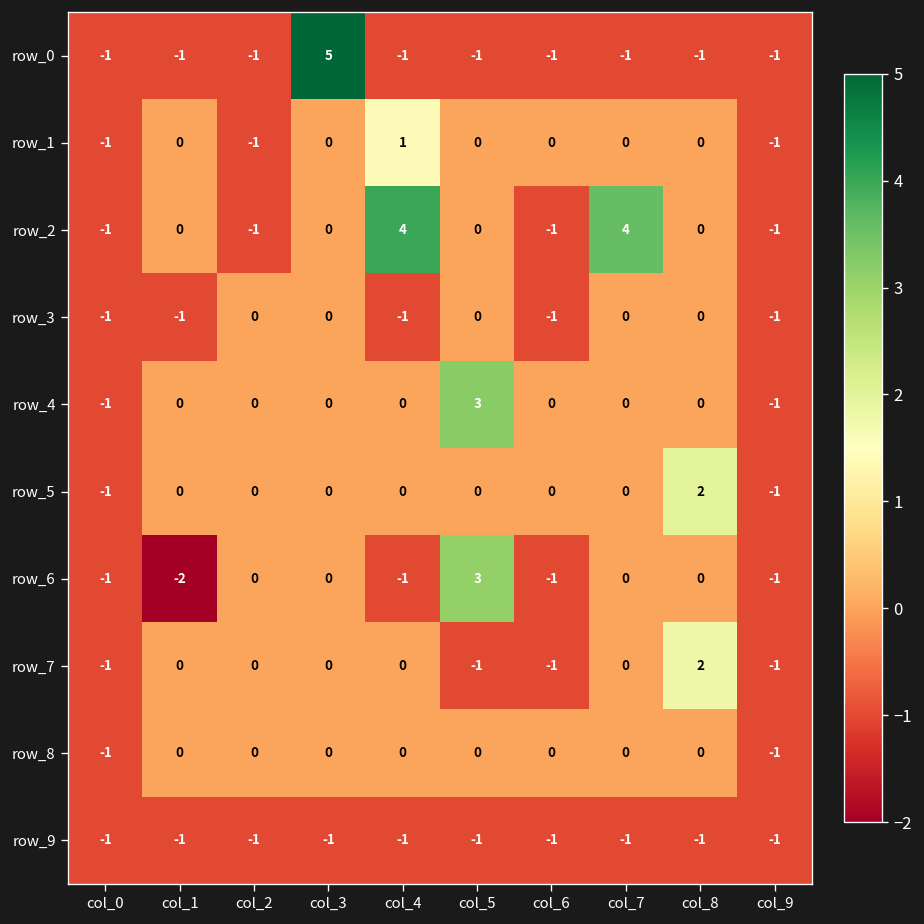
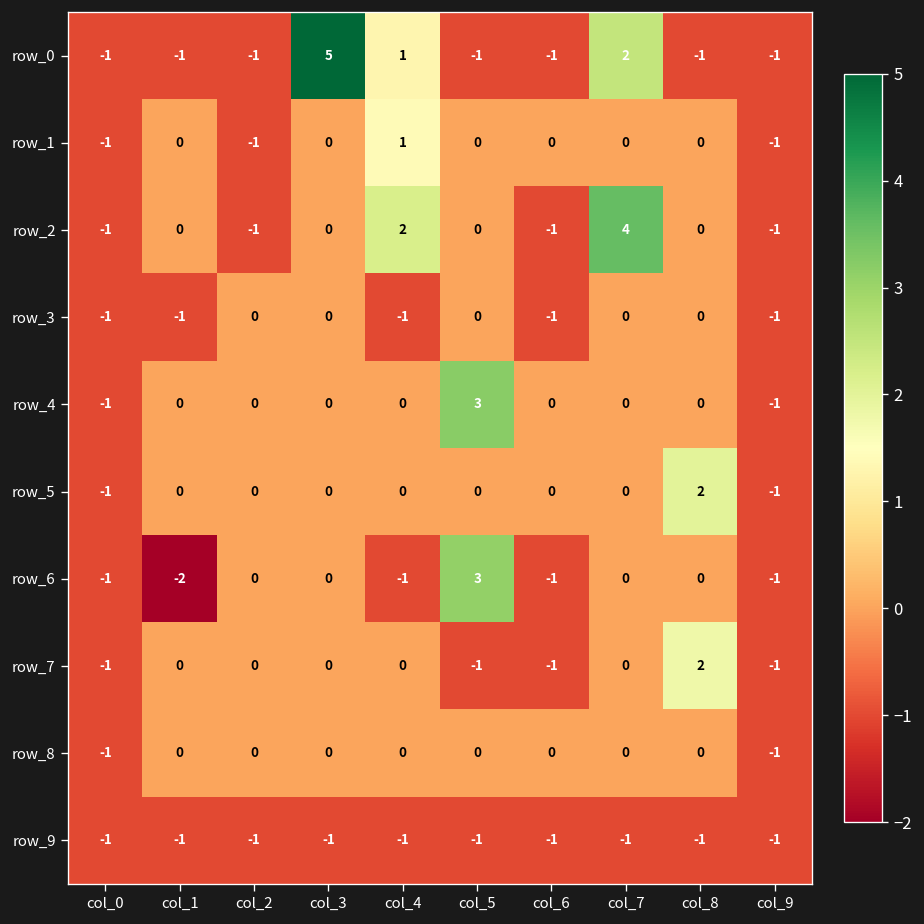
row_0, col_4: -1 -> 1
row_0, col_7: -1 -> 2
row_2, col_4: 4 -> 2
